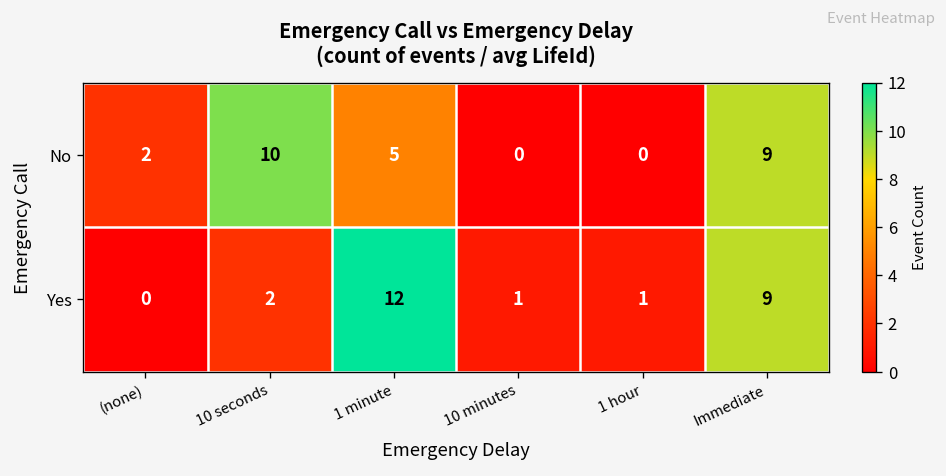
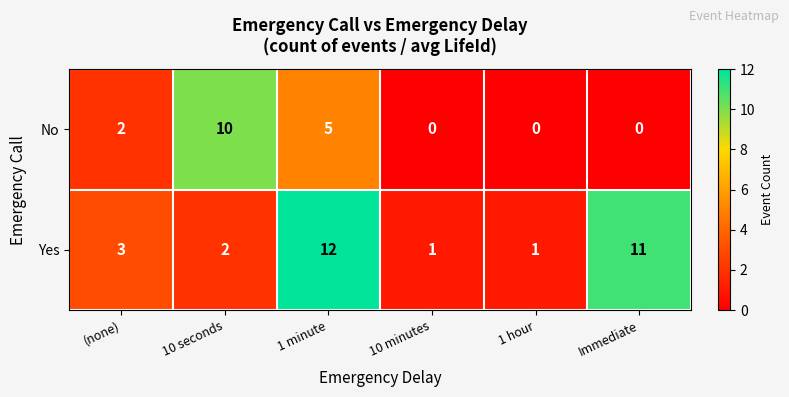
No, Immediate: 9 -> 0
Yes, (none): 0 -> 3
Yes, Immediate: 9 -> 11
